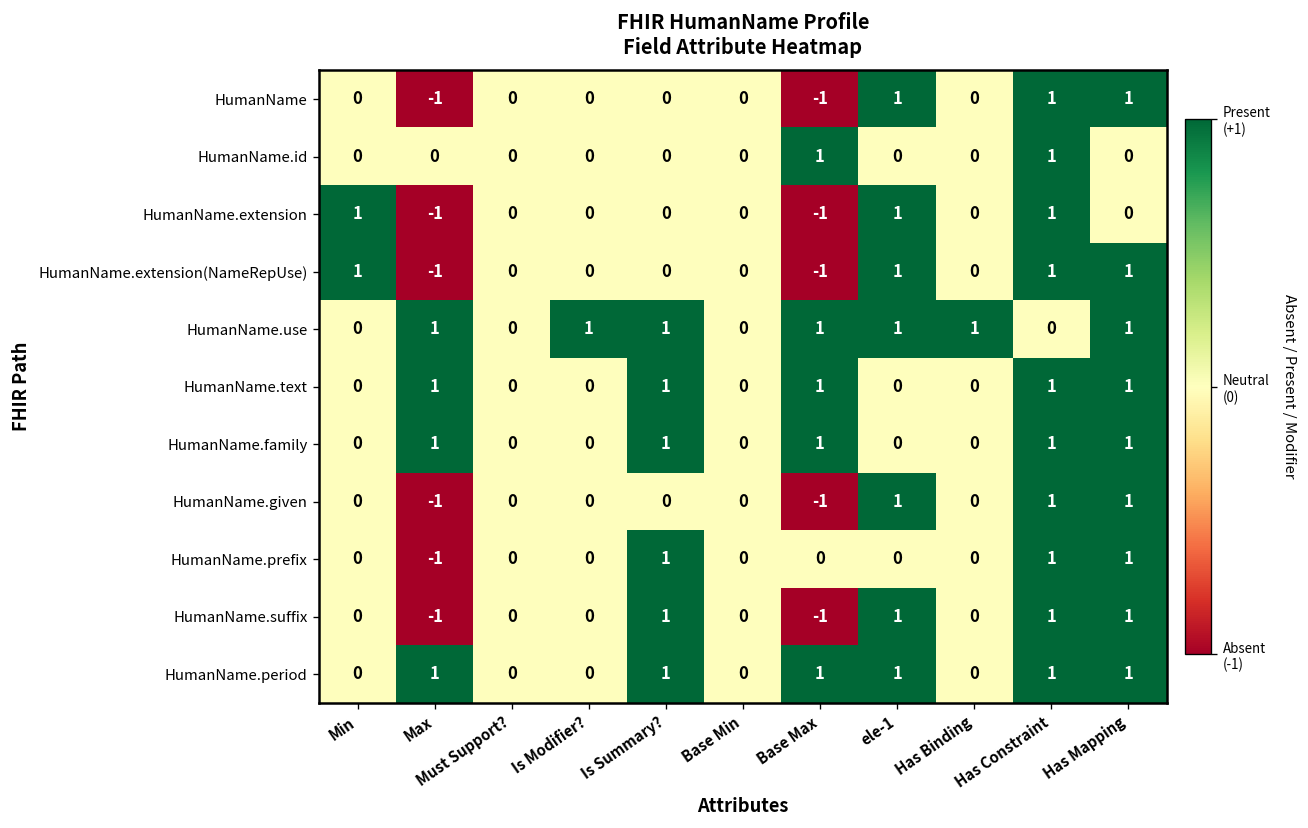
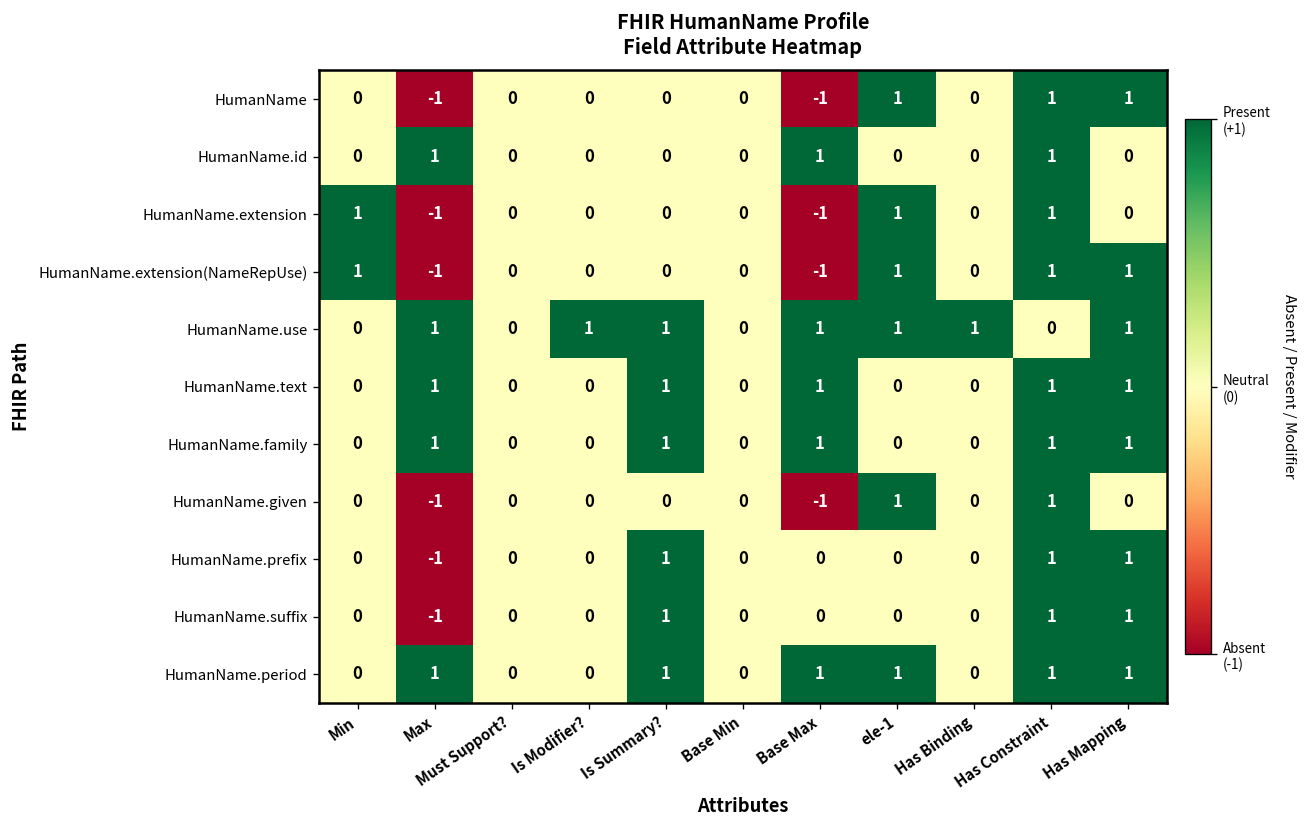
HumanName.id, Max: 0 -> 1
HumanName.given, Has Mapping: 1 -> 0
HumanName.suffix, Base Max: -1 -> 0
HumanName.suffix, ele-1: 1 -> 0
